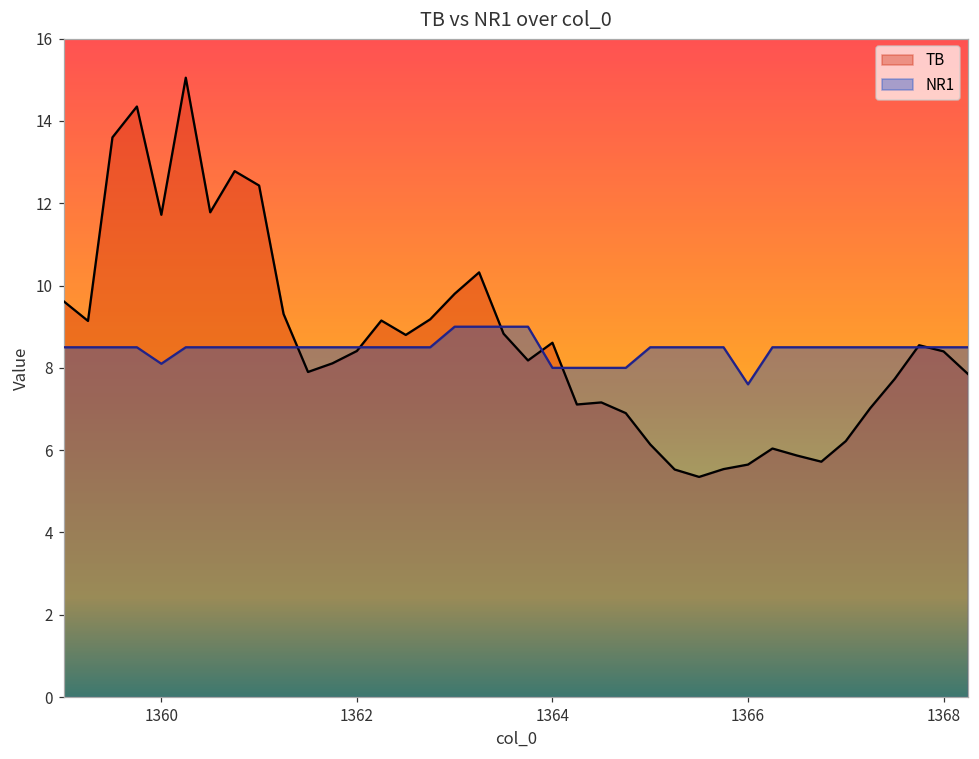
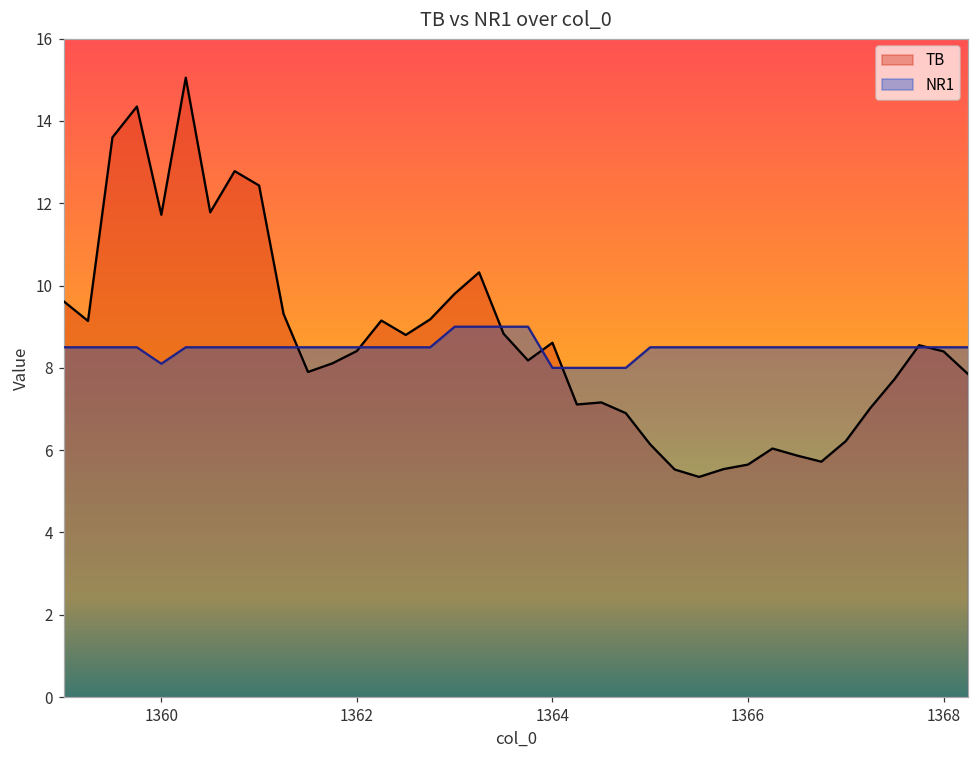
NR1, 1366: 7.6 -> 8.5
